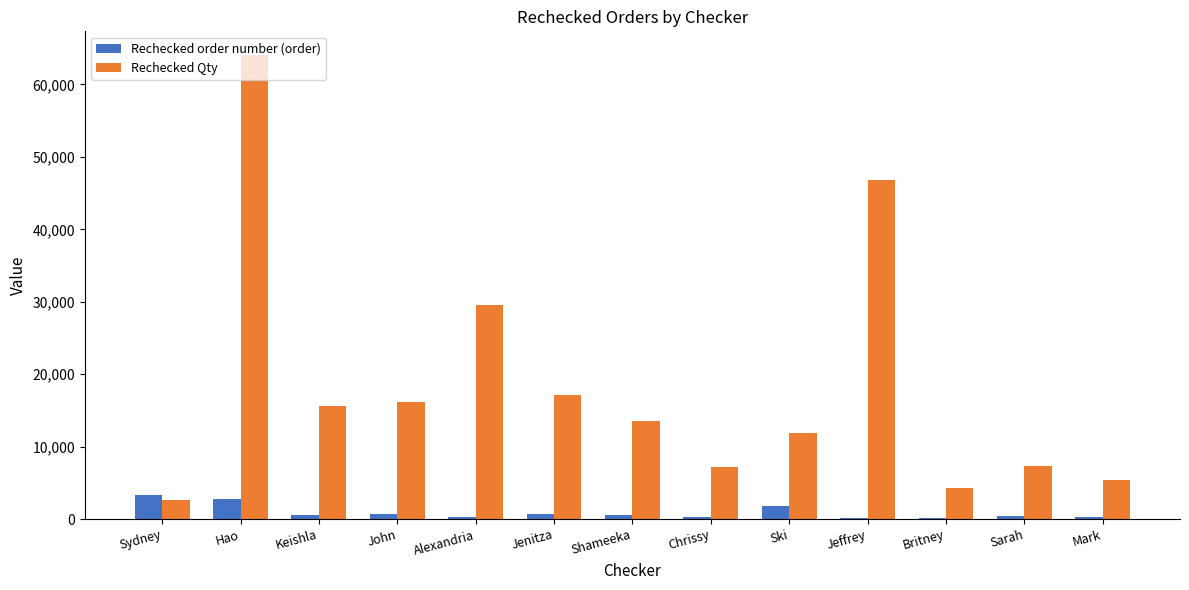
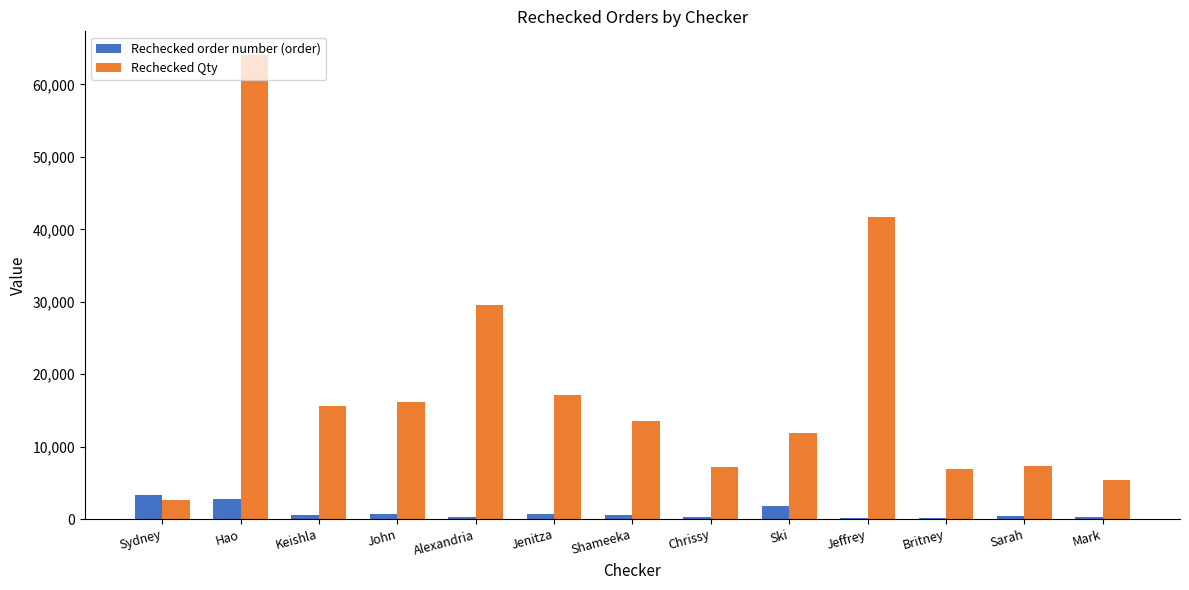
Rechecked Qty, Jeffrey: 47,000 -> 42,000
Rechecked Qty, Britney: 4,000 -> 7,000
